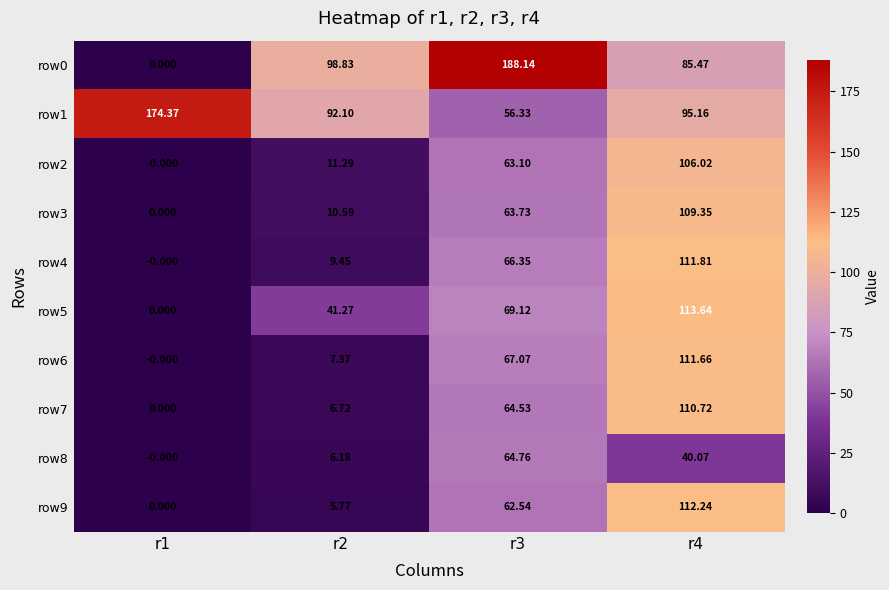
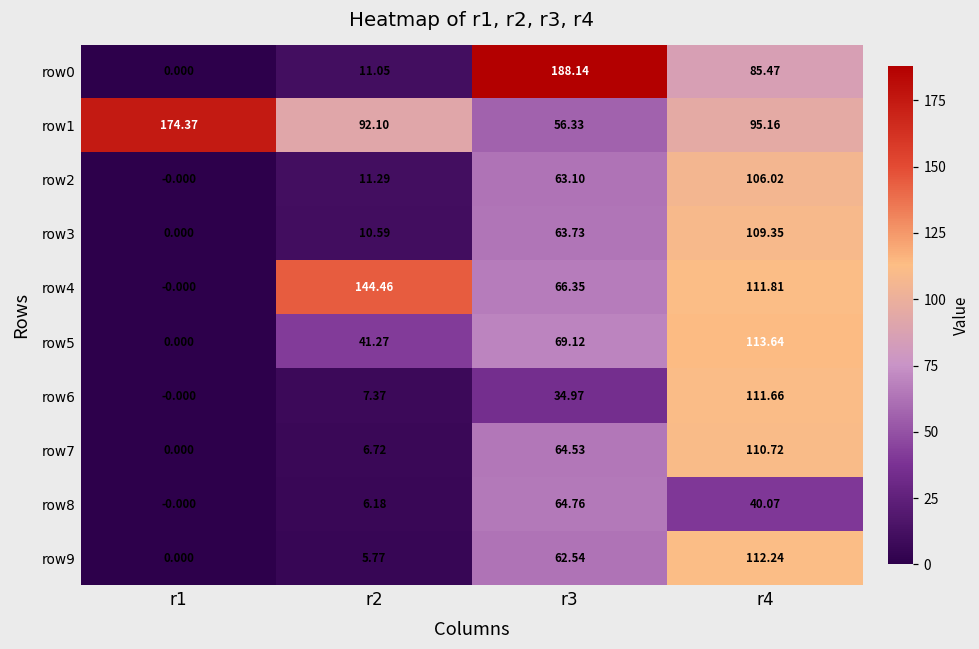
row0, r2: 98.83 -> 11.05
row4, r2: 9.45 -> 144.46
row6, r3: 67.07 -> 34.97
